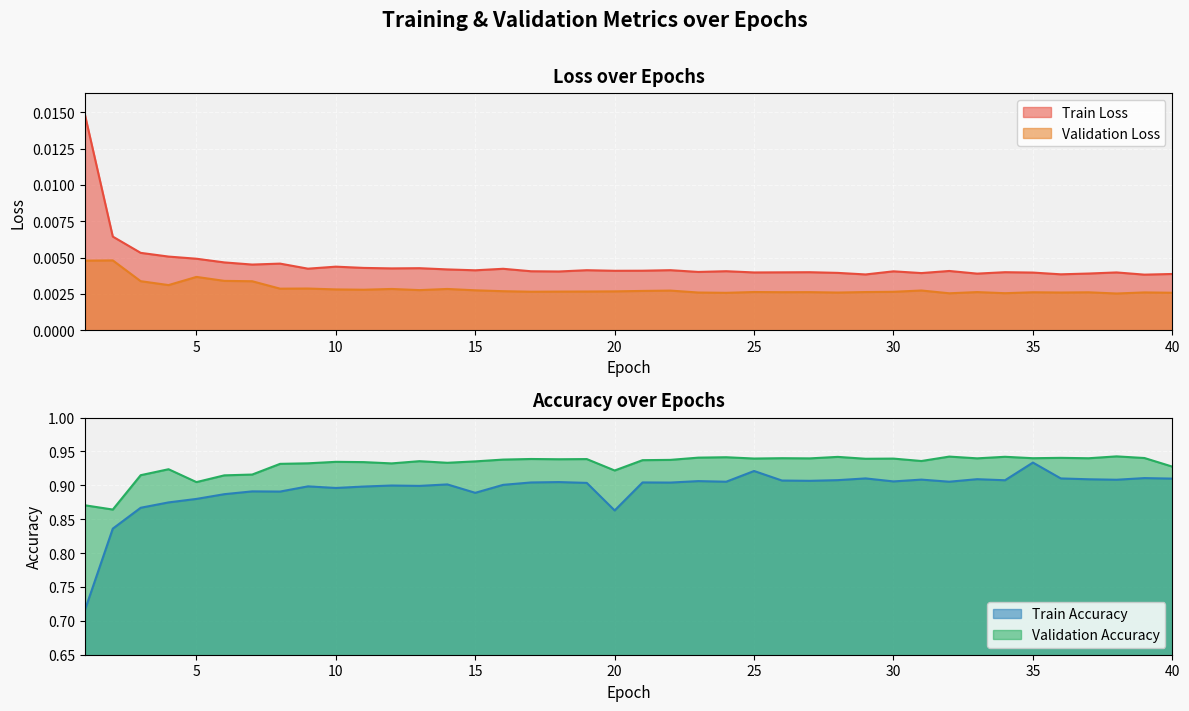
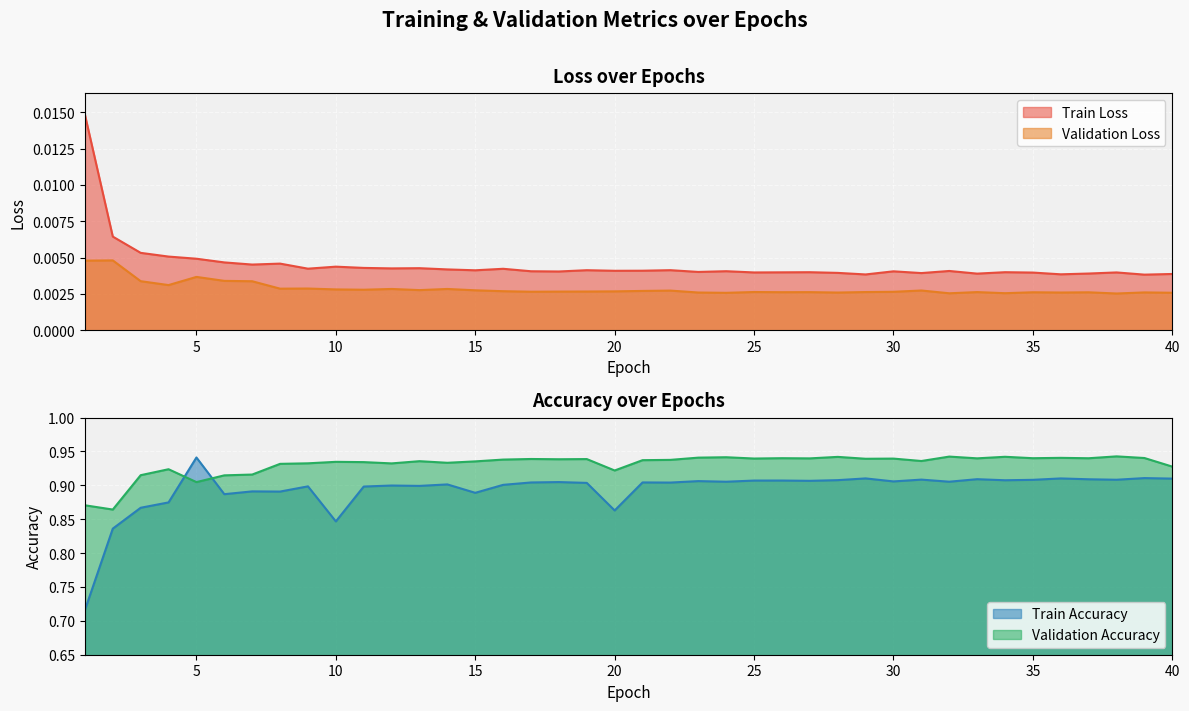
Accuracy over Epochs, Train Accuracy, 5: 0.88 -> 0.94
Accuracy over Epochs, Train Accuracy, 10: 0.90 -> 0.85
Accuracy over Epochs, Train Accuracy, 25: 0.92 -> 0.91
Accuracy over Epochs, Train Accuracy, 35: 0.93 -> 0.91
